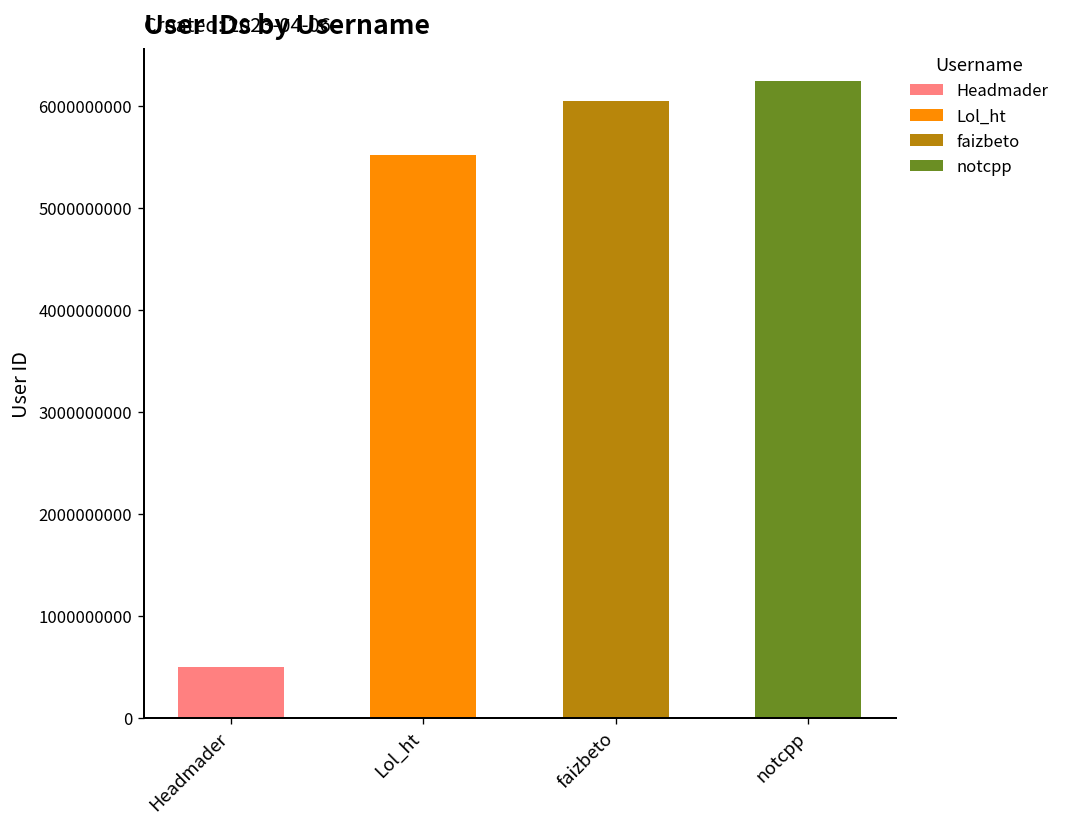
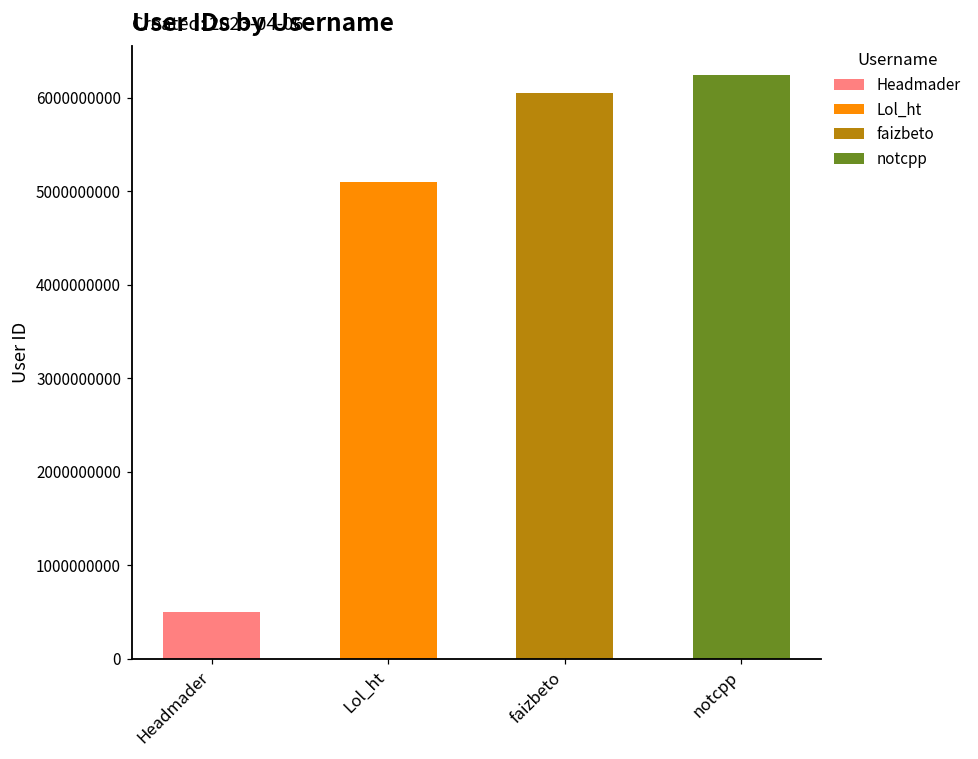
Lol_ht: 5500000000 -> 5100000000
